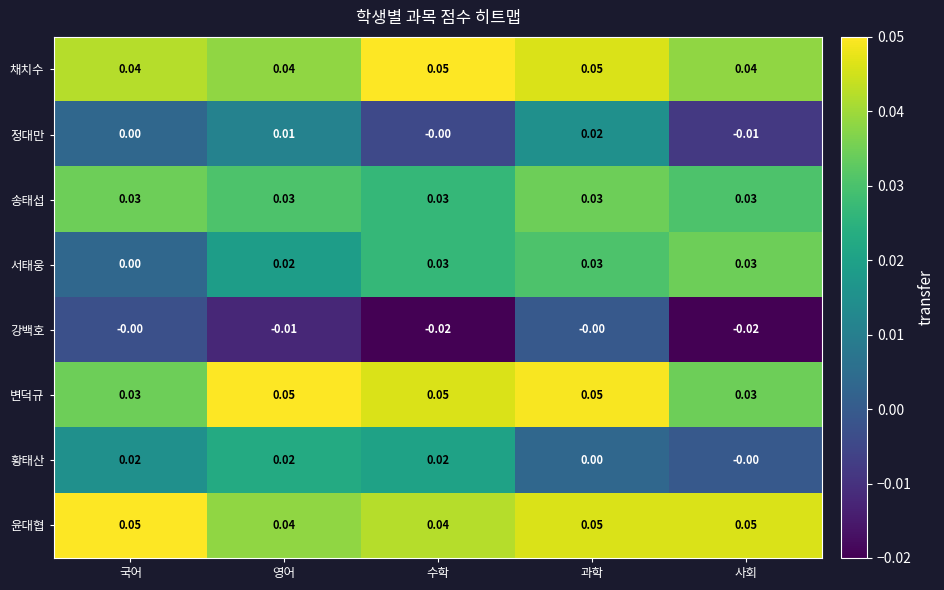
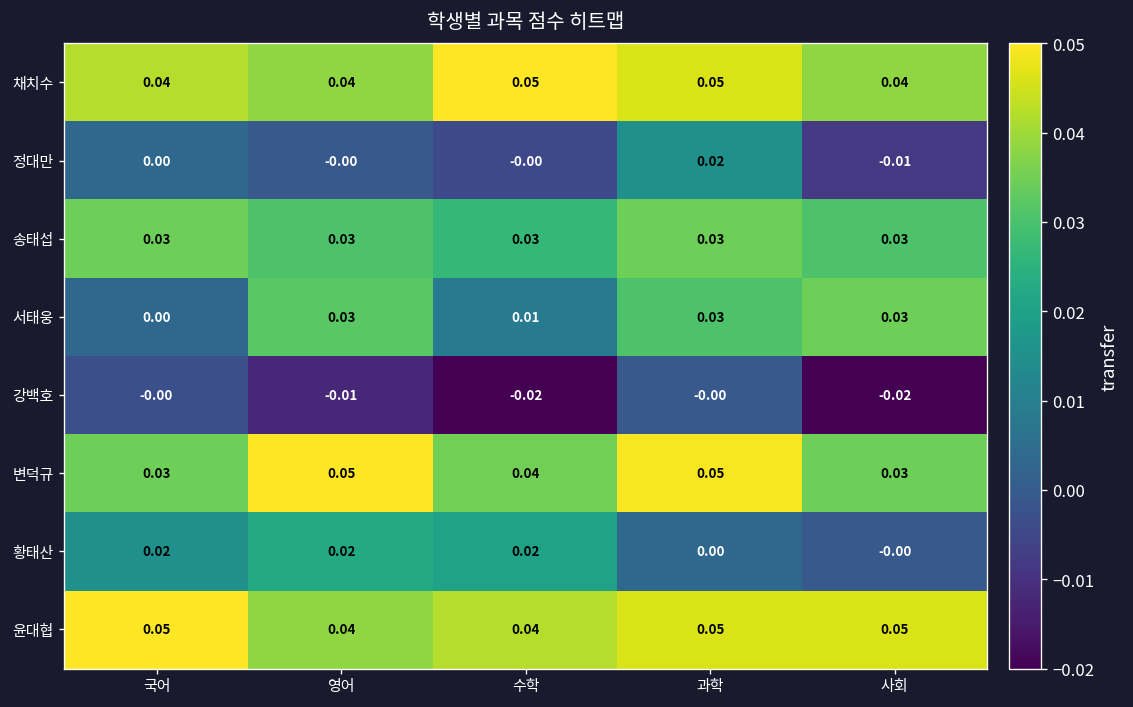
정대만, 영어: 0.01 -> -0.00
서태웅, 영어: 0.02 -> 0.03
서태웅, 수학: 0.03 -> 0.01
변덕규, 수학: 0.05 -> 0.04
